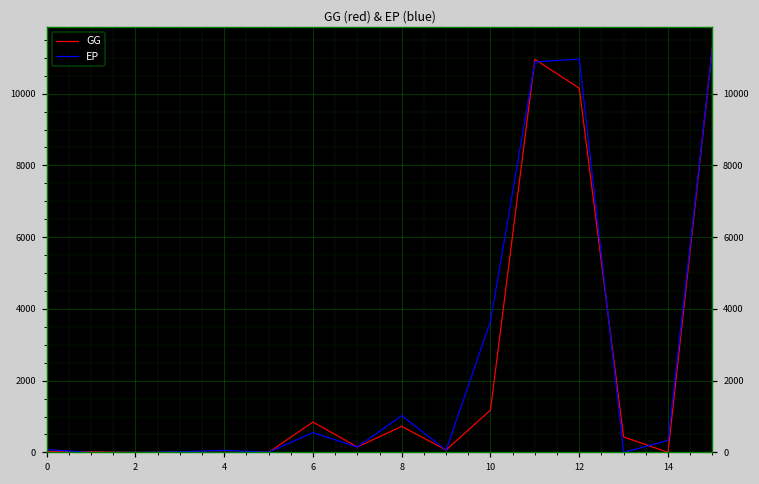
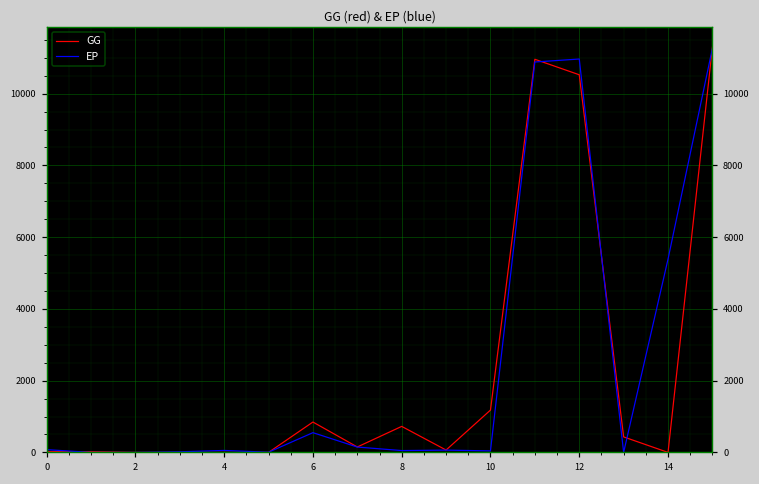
EP, 8: 1000 -> 100
EP, 10: 3700 -> 0
GG, 12: 10200 -> 10500
EP, 14: 300 -> 5400
